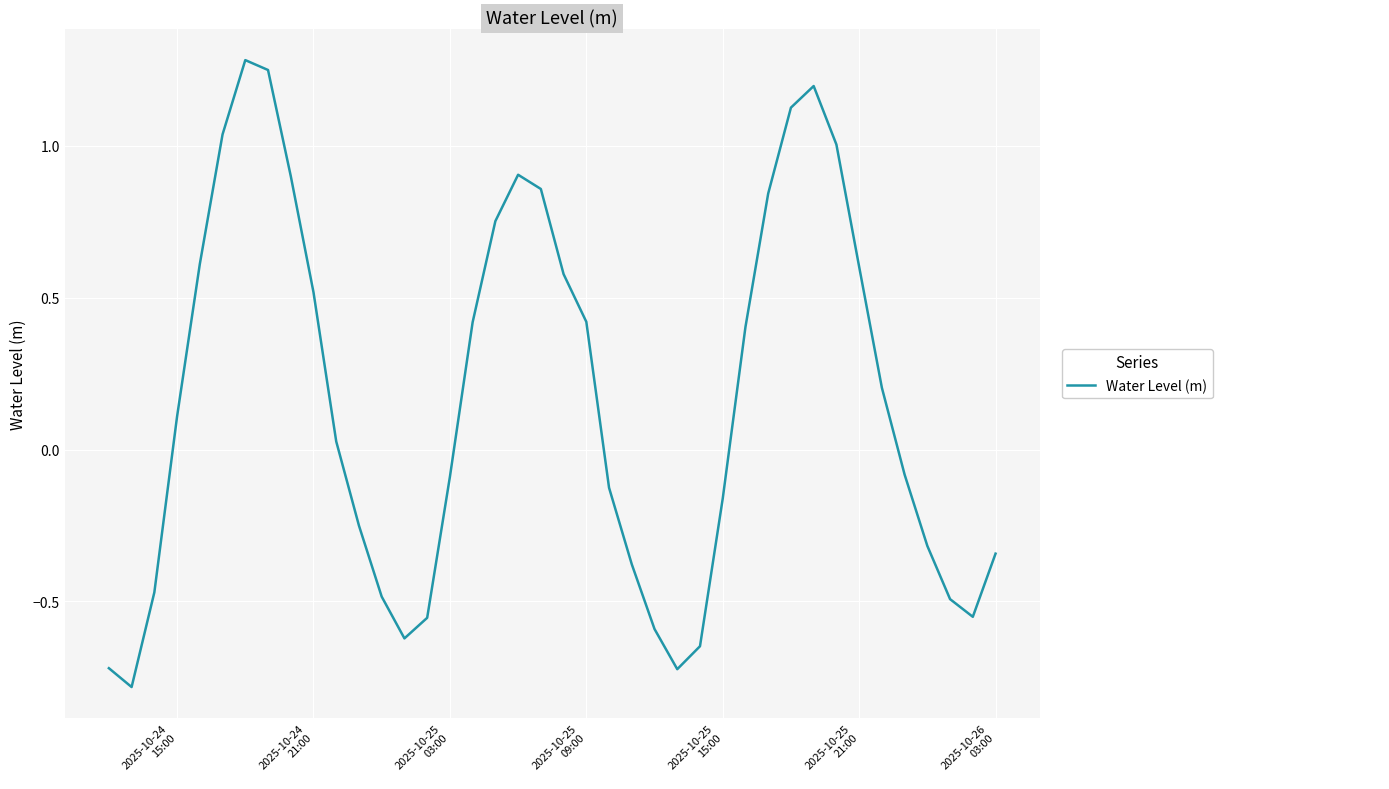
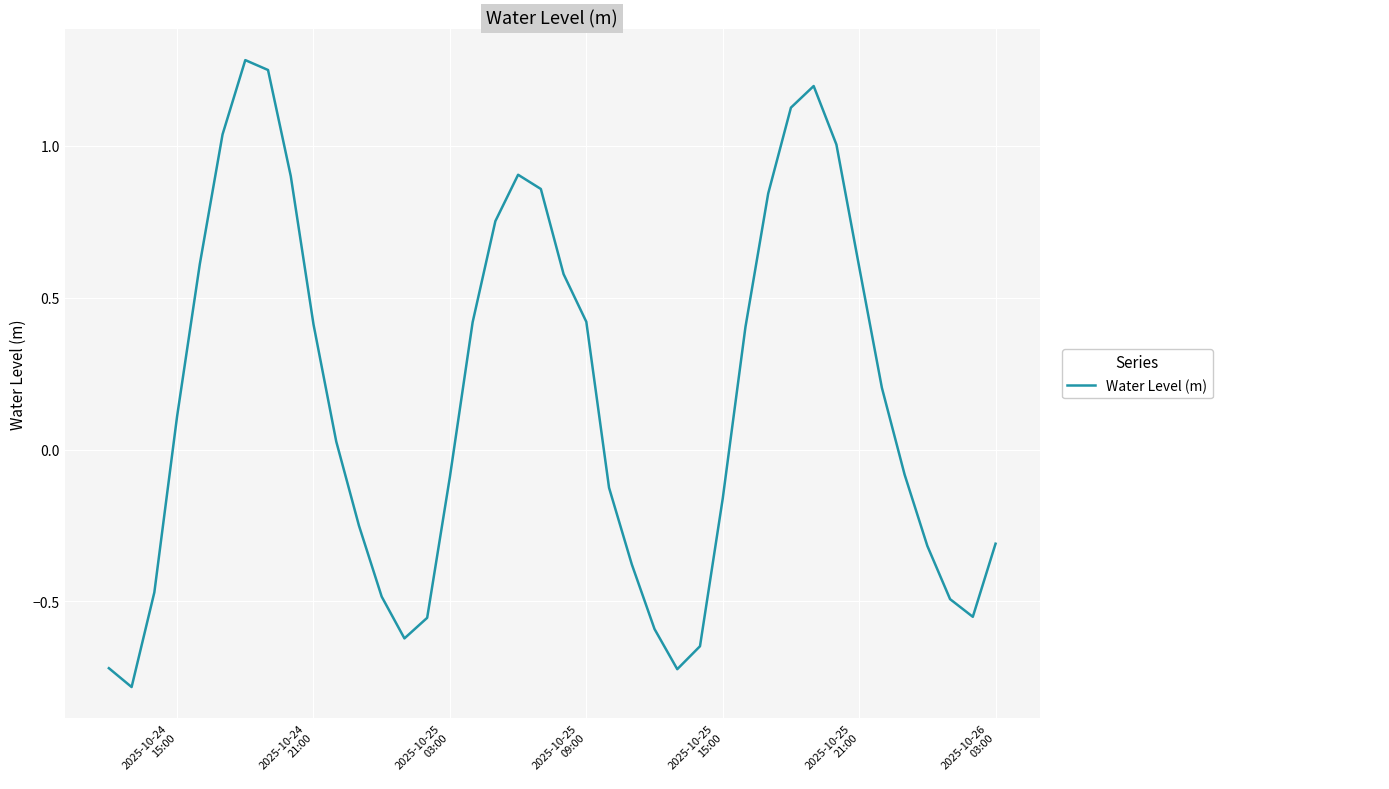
2025-10-24 21:00: 0.52 -> 0.41
2025-10-26 03:00: -0.34 -> -0.31
